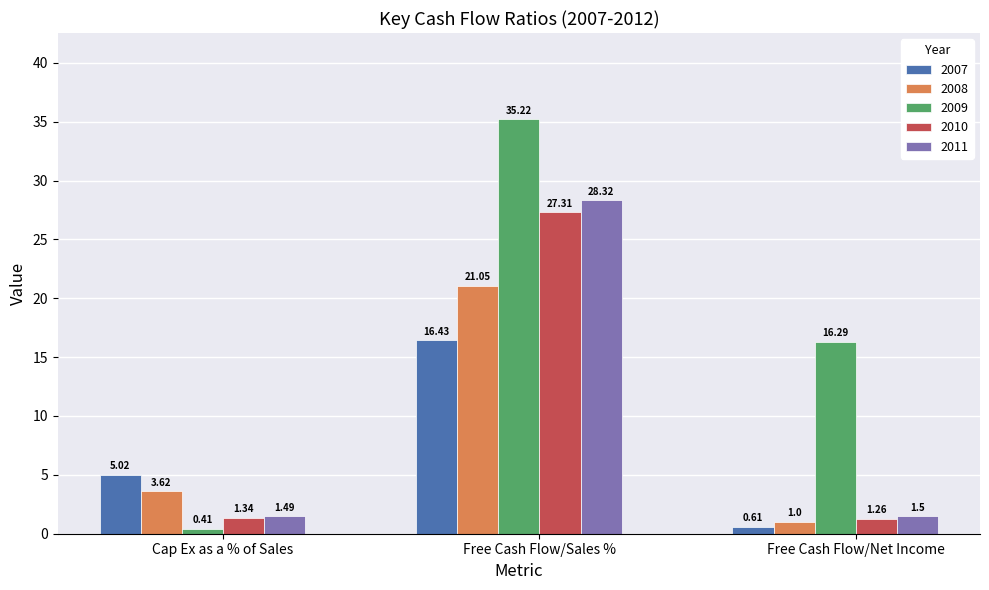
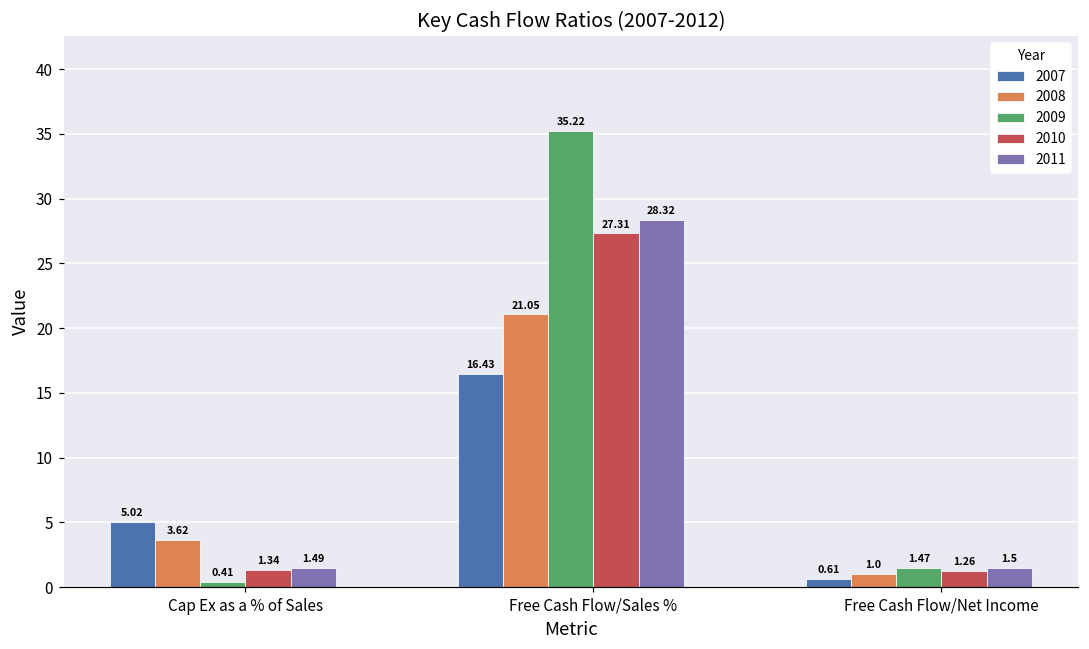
2009, Free Cash Flow/Net Income: 16.29 -> 1.47
